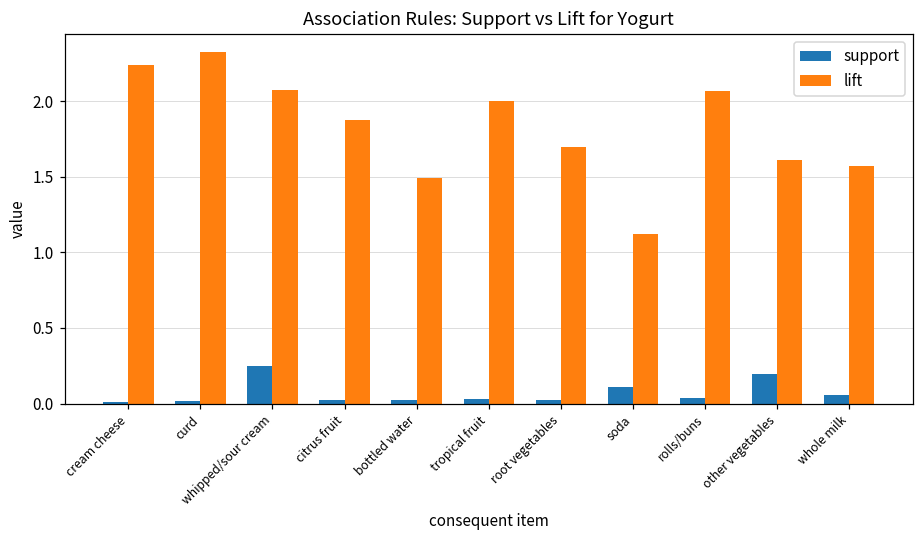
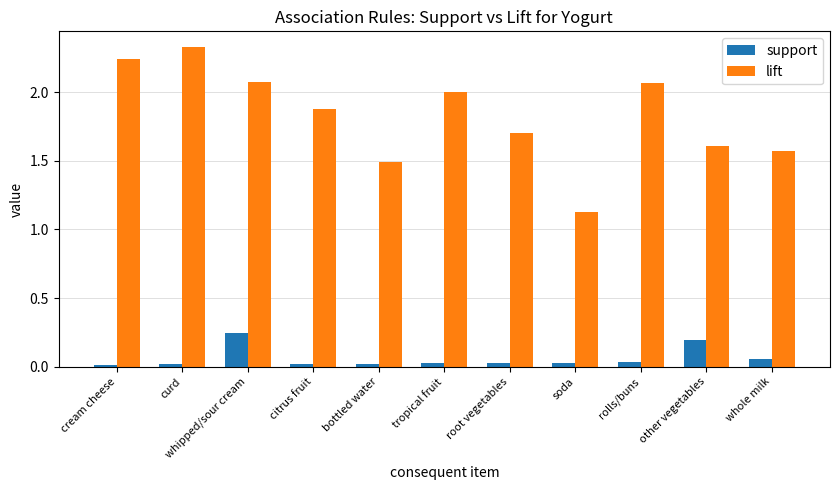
support, soda: 0.11 -> 0.03
